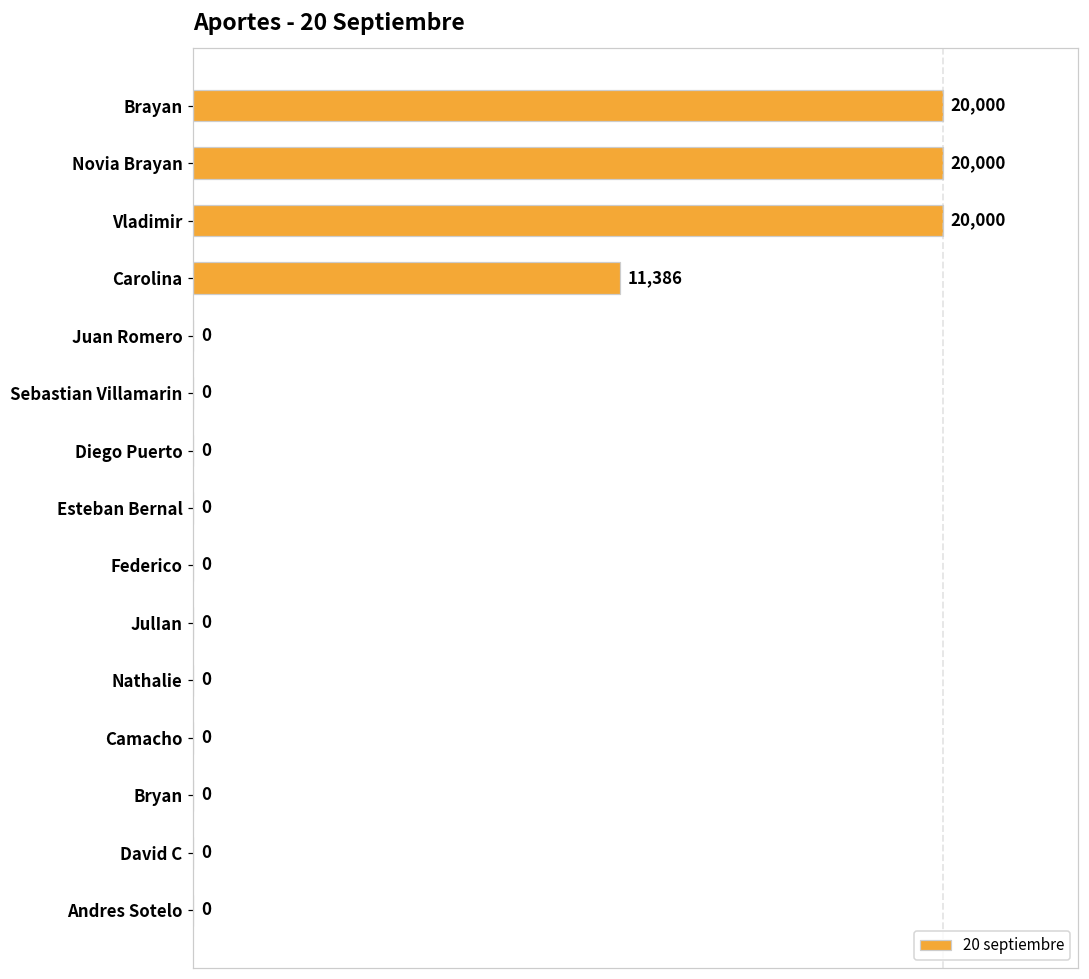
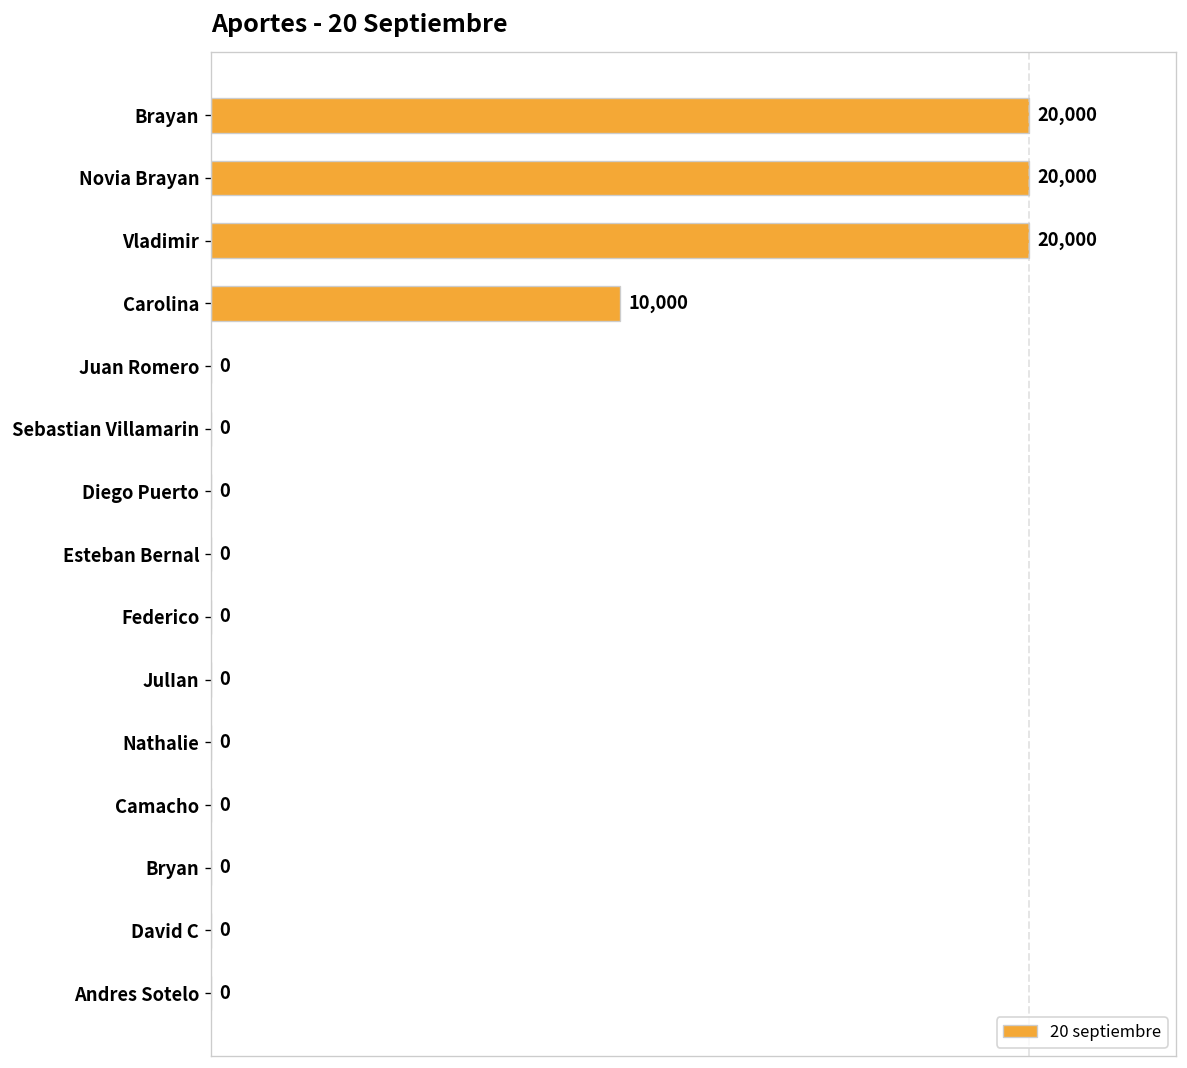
Carolina: 11,386 -> 10,000
